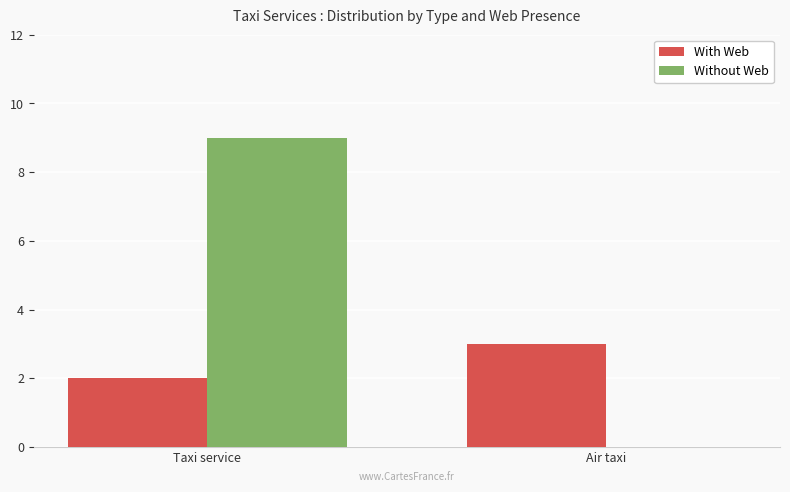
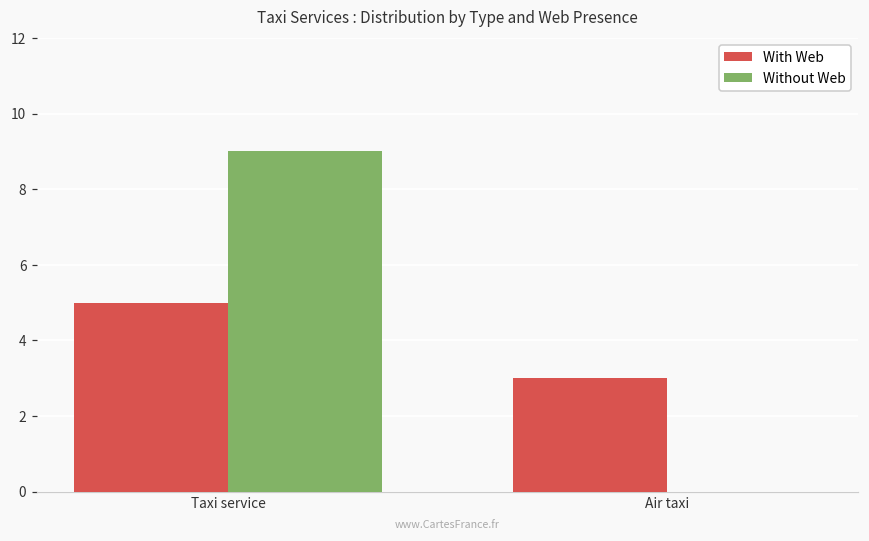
With Web, Taxi service: 2 -> 5
